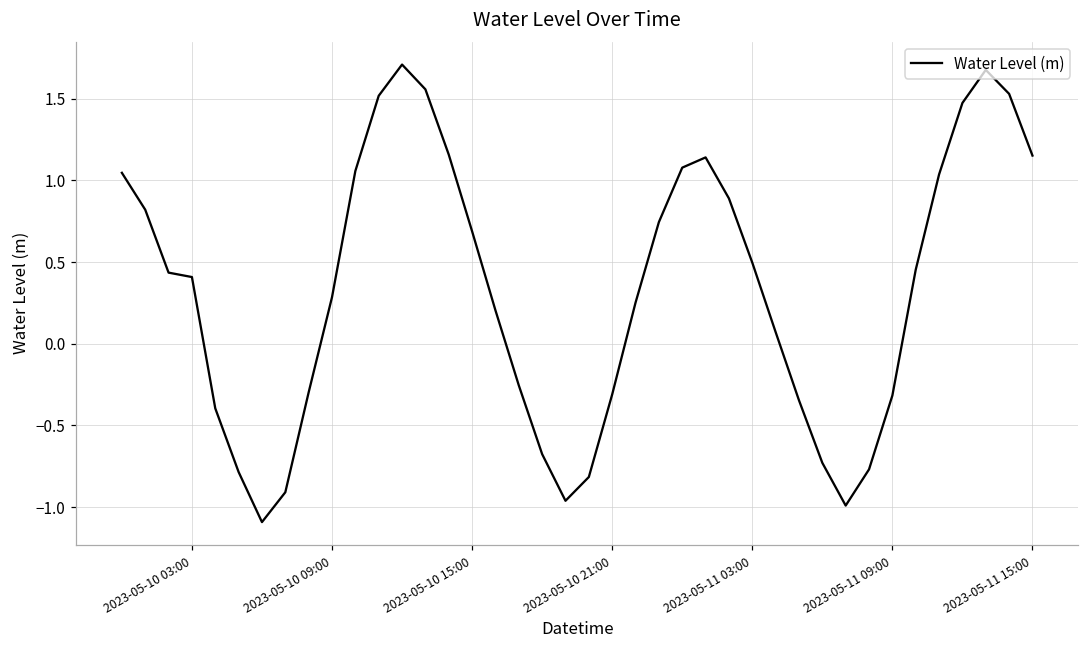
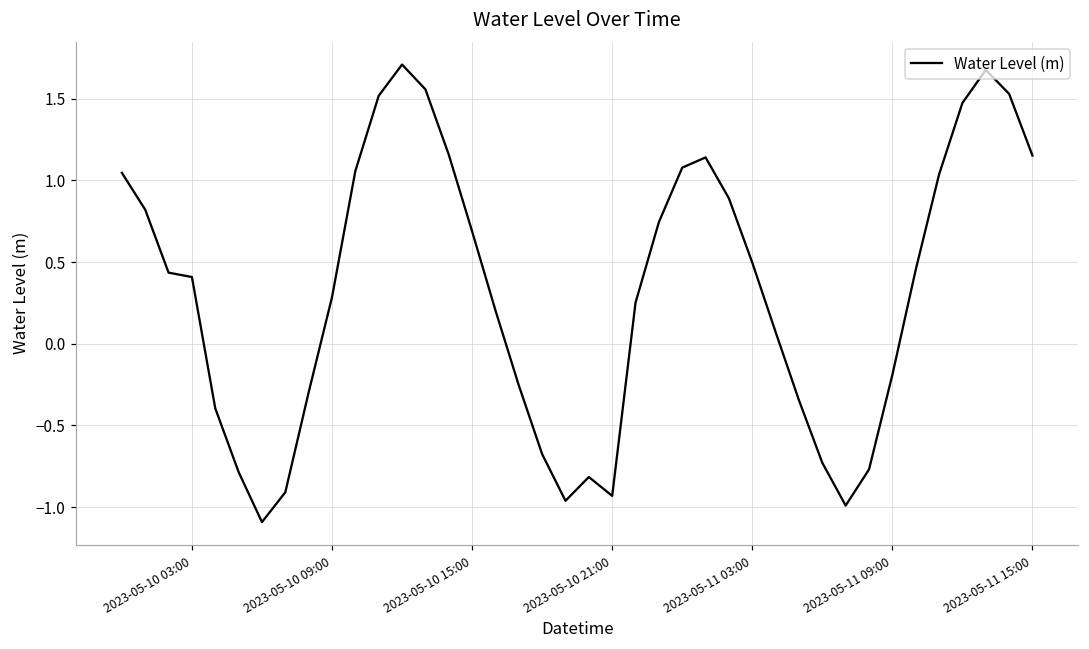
2023-05-10 21:00: -0.31 -> -0.93
2023-05-11 09:00: -0.32 -> -0.19
